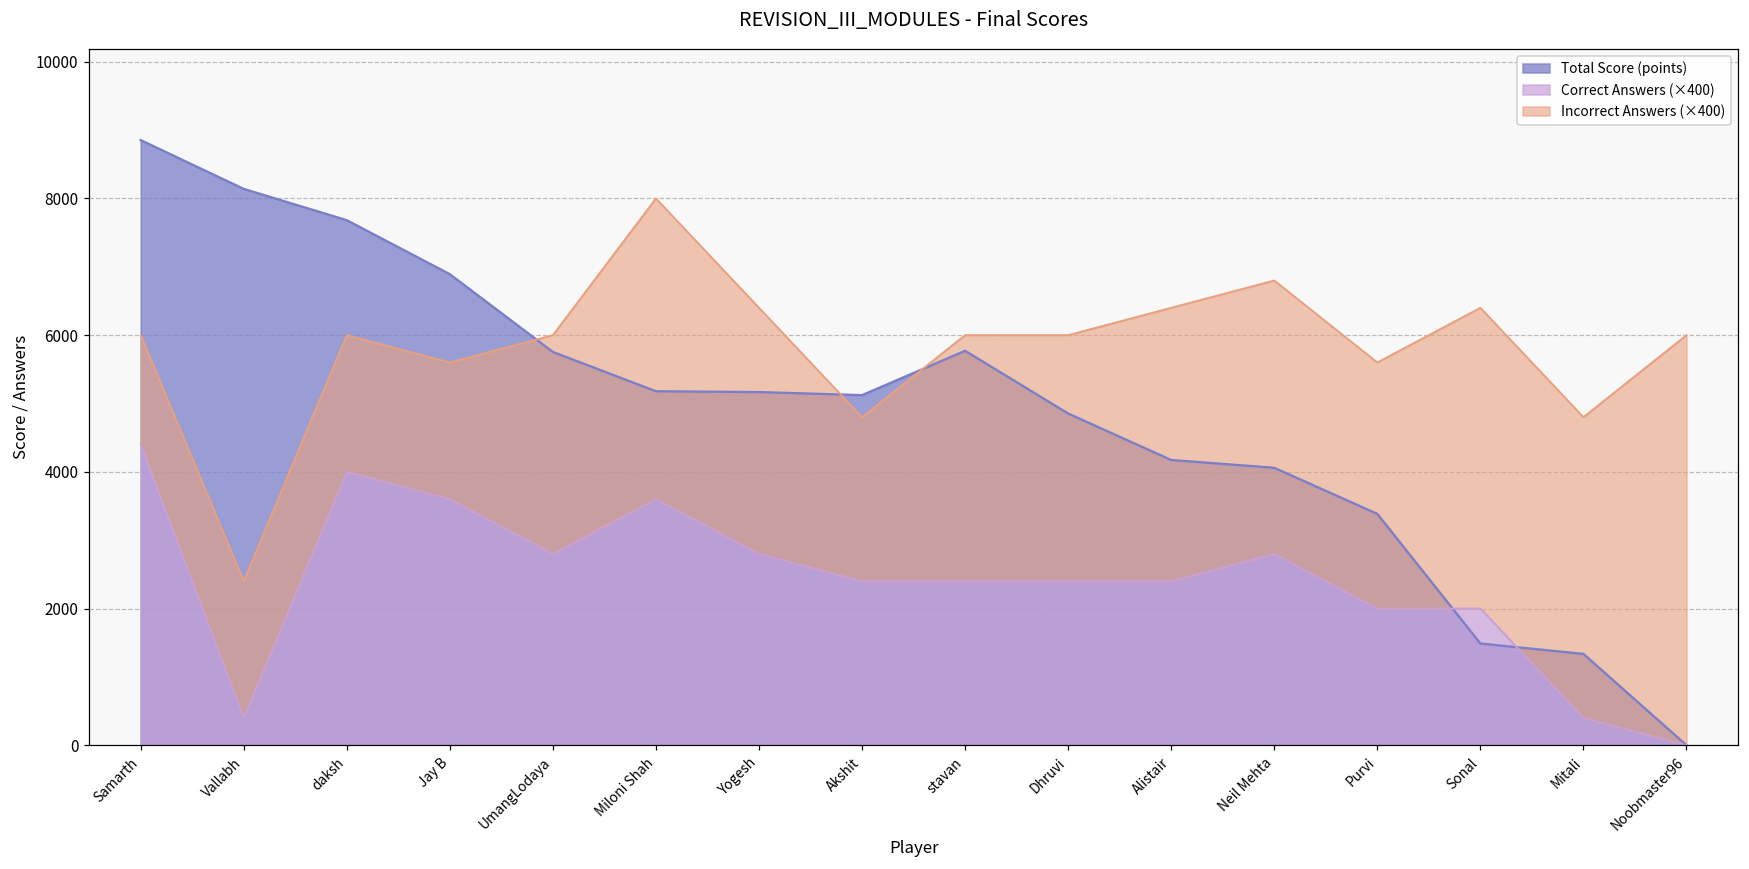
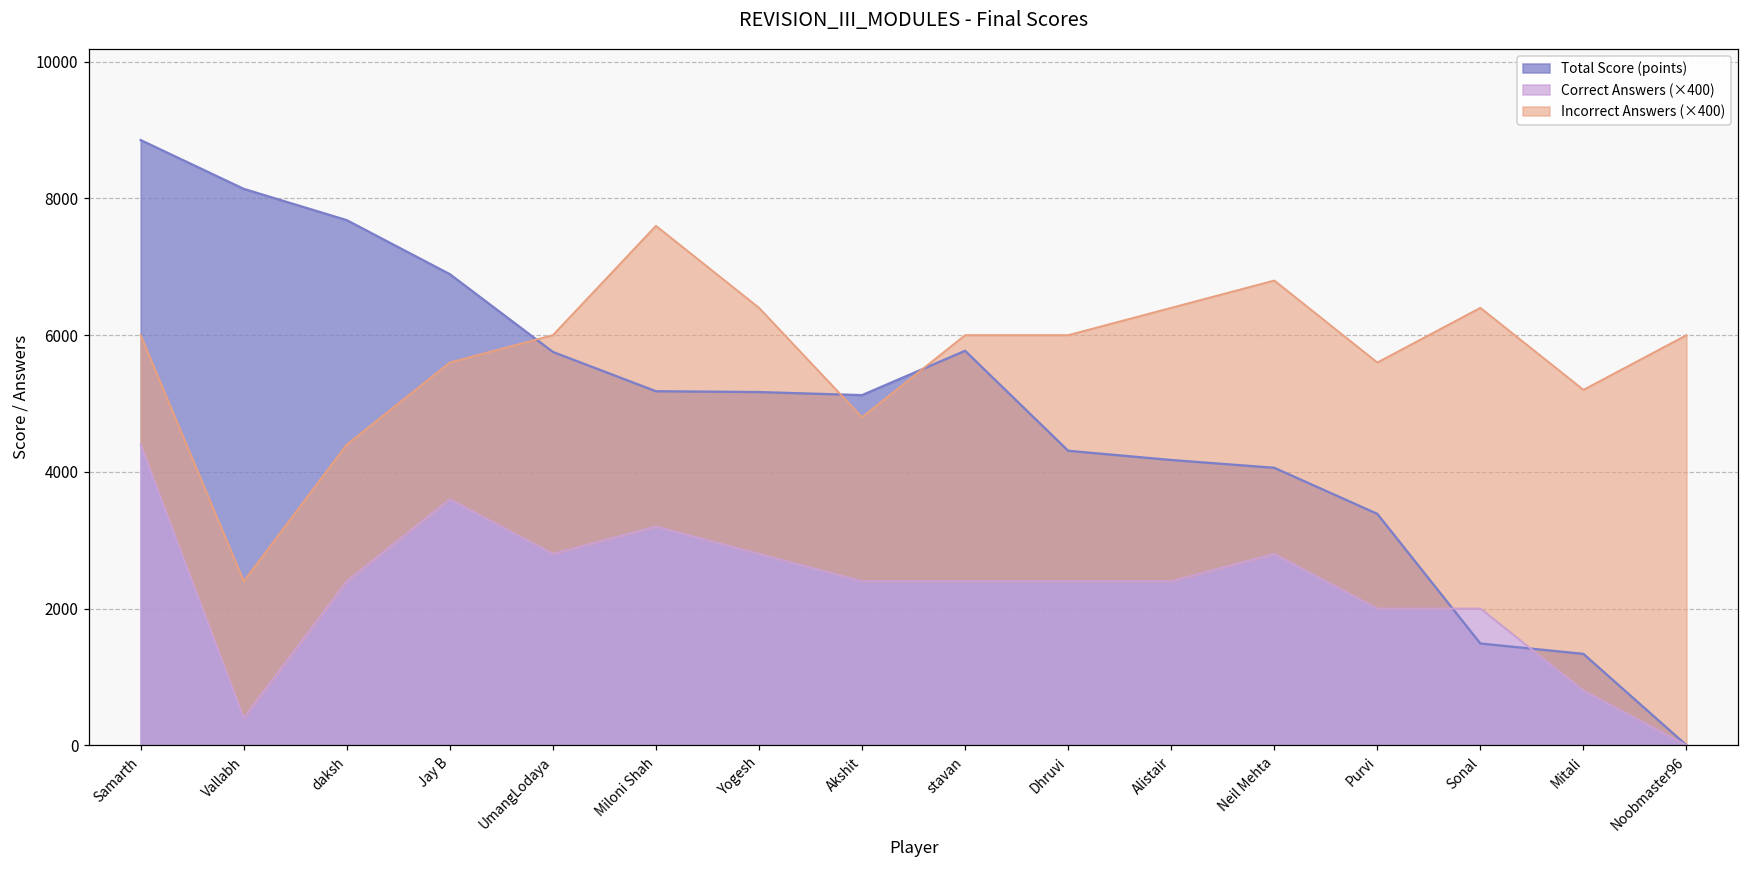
Correct Answers (×400), daksh: 4000 -> 2400
Correct Answers (×400), Miloni Shah: 3600 -> 3200
Total Score (points), Dhruvi: 4900 -> 4300
Correct Answers (×400), Mitali: 400 -> 800
